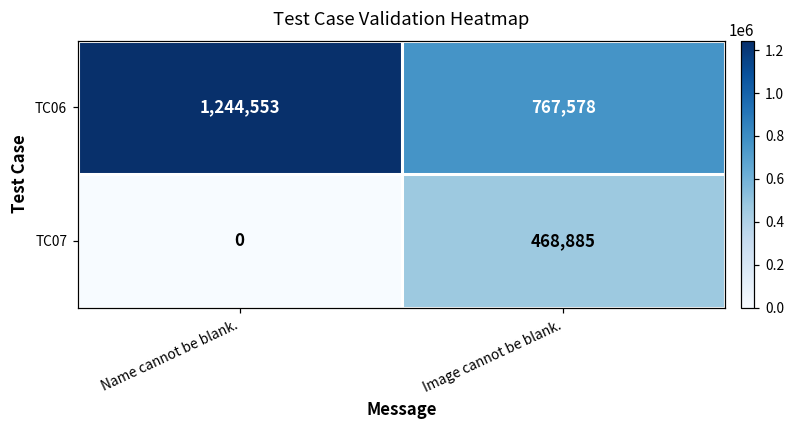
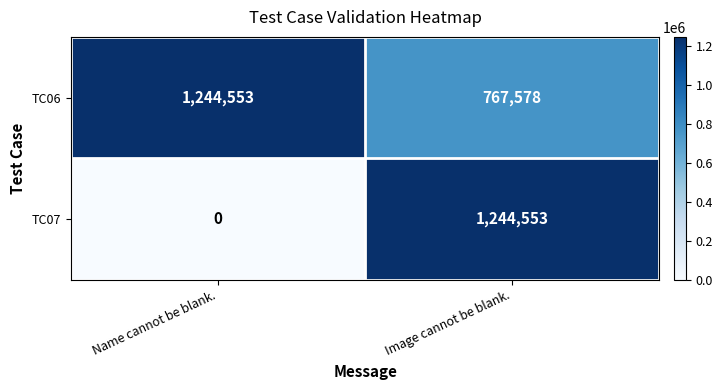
TC07, Image cannot be blank.: 468,885 -> 1,244,553
